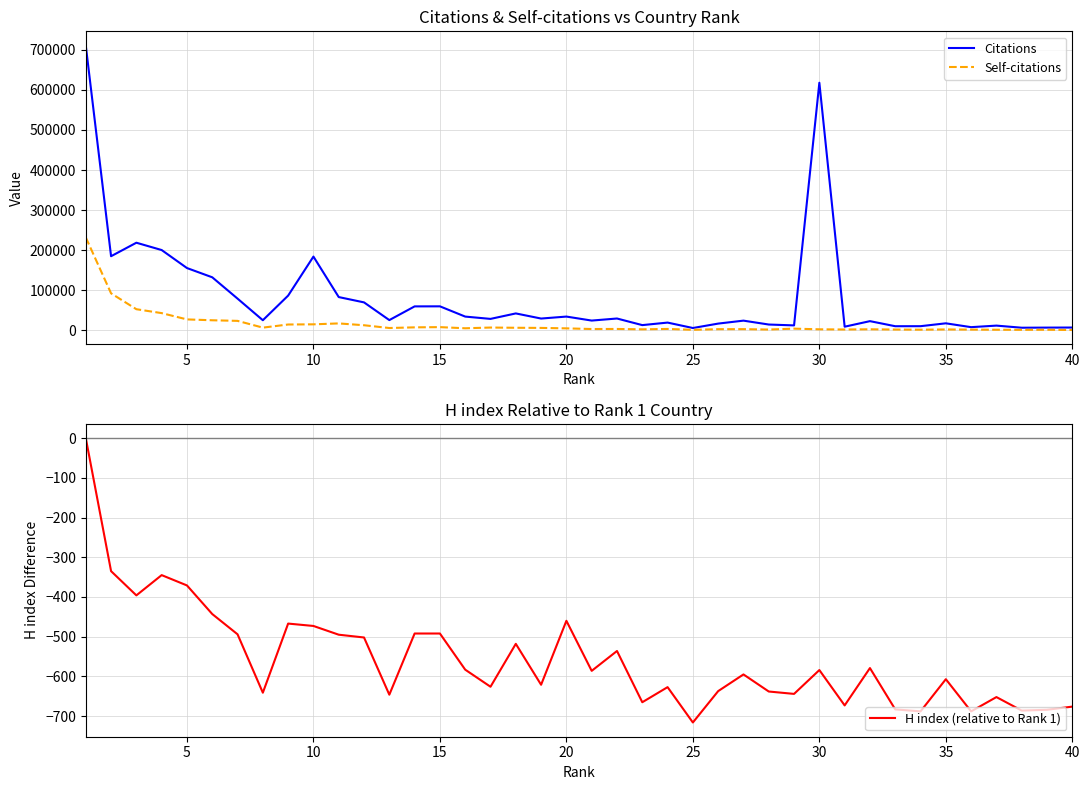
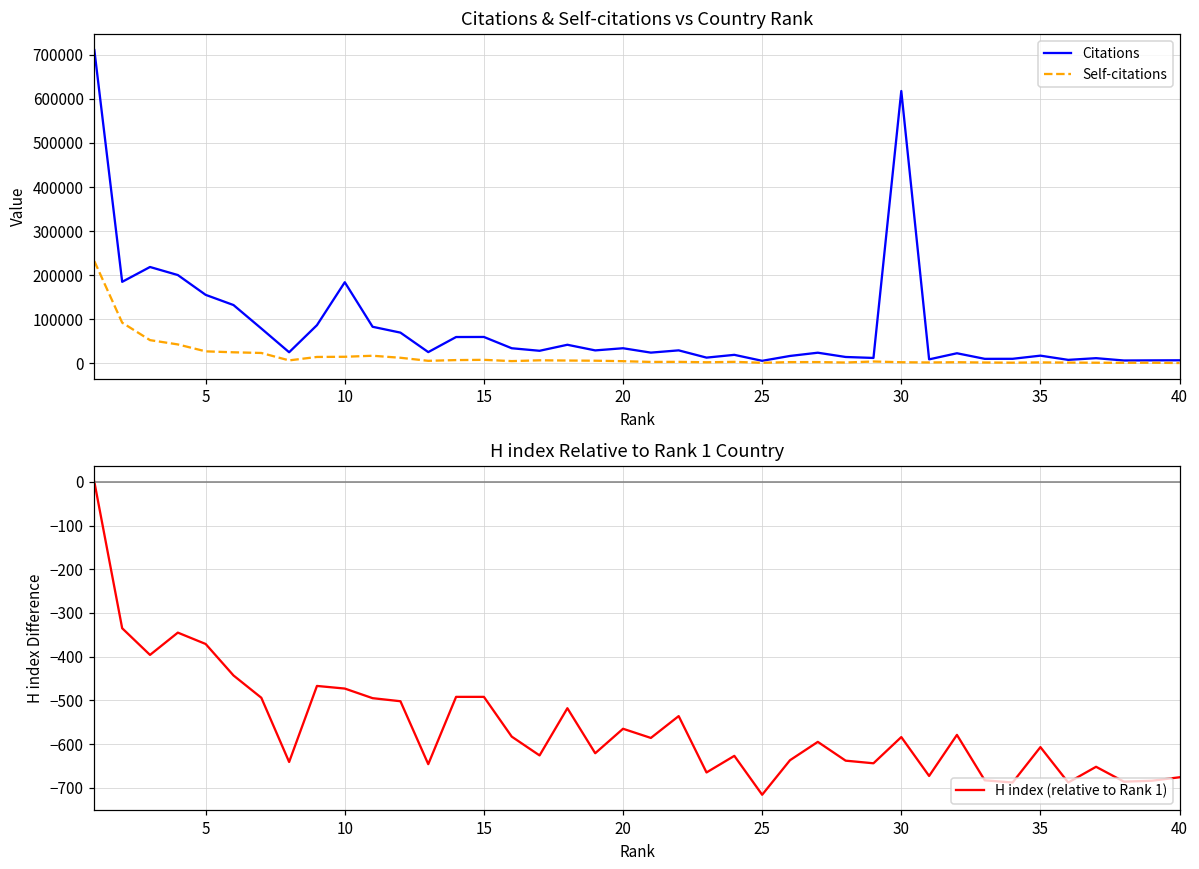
H index Relative to Rank 1 Country, 20: -460 -> -570
